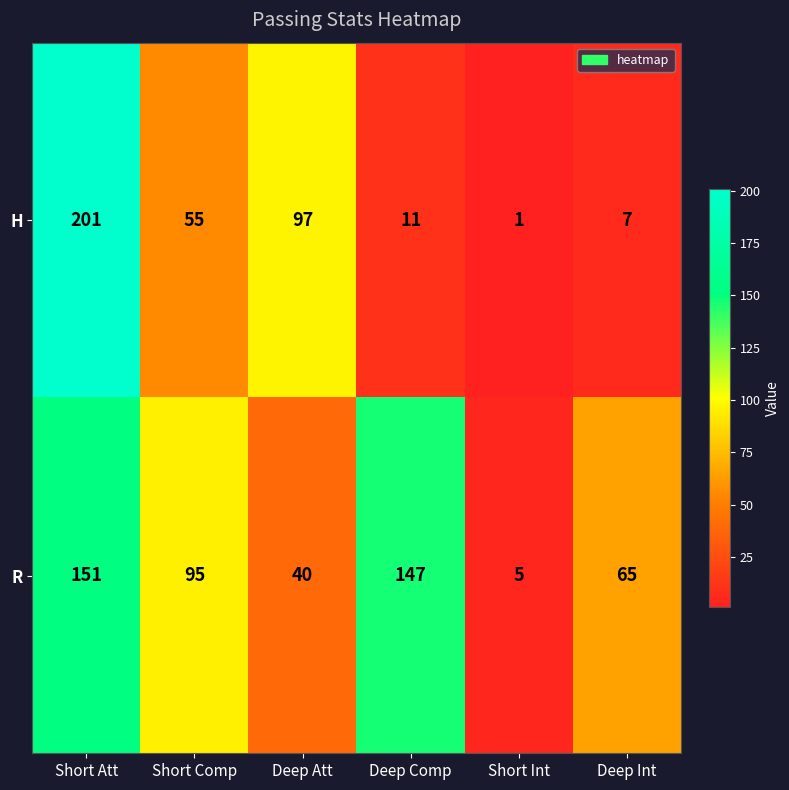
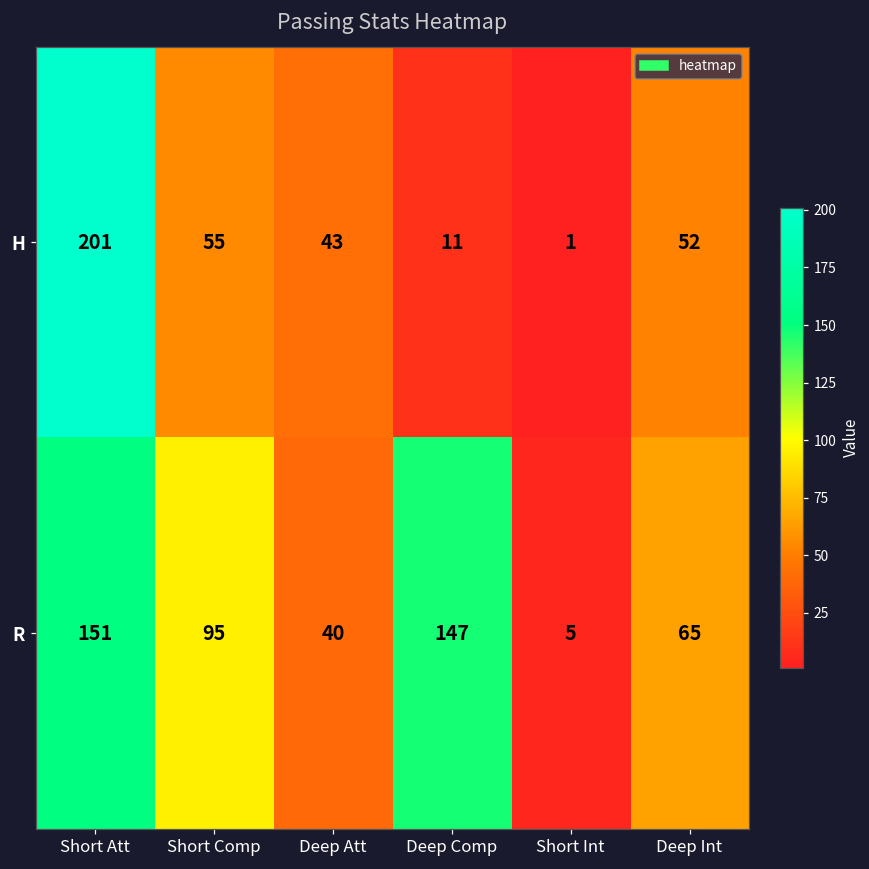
H, Deep Att: 97 -> 43
H, Deep Int: 7 -> 52
